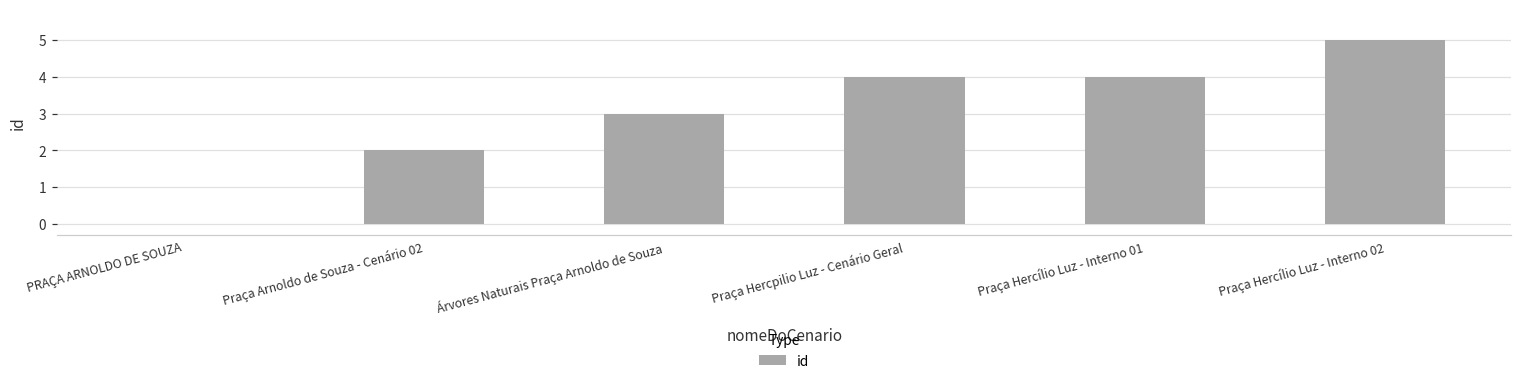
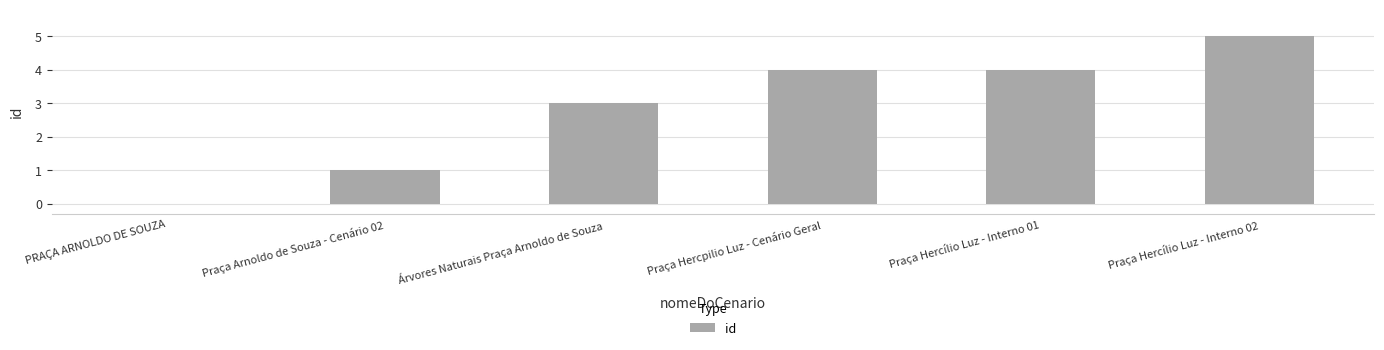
Praça Arnoldo de Souza - Cenário 02: 2 -> 1
